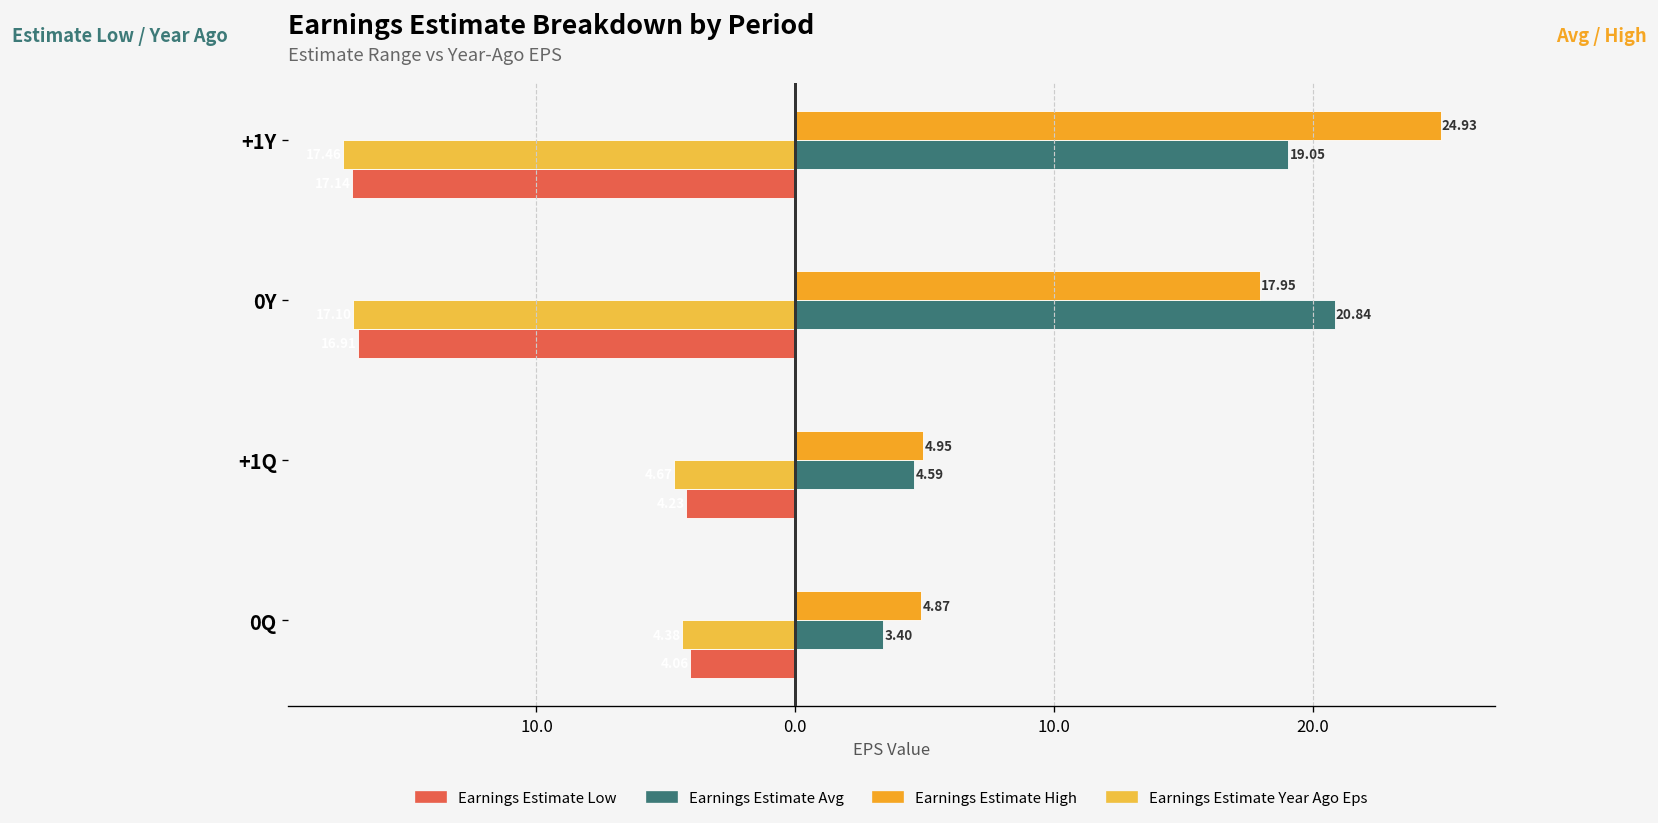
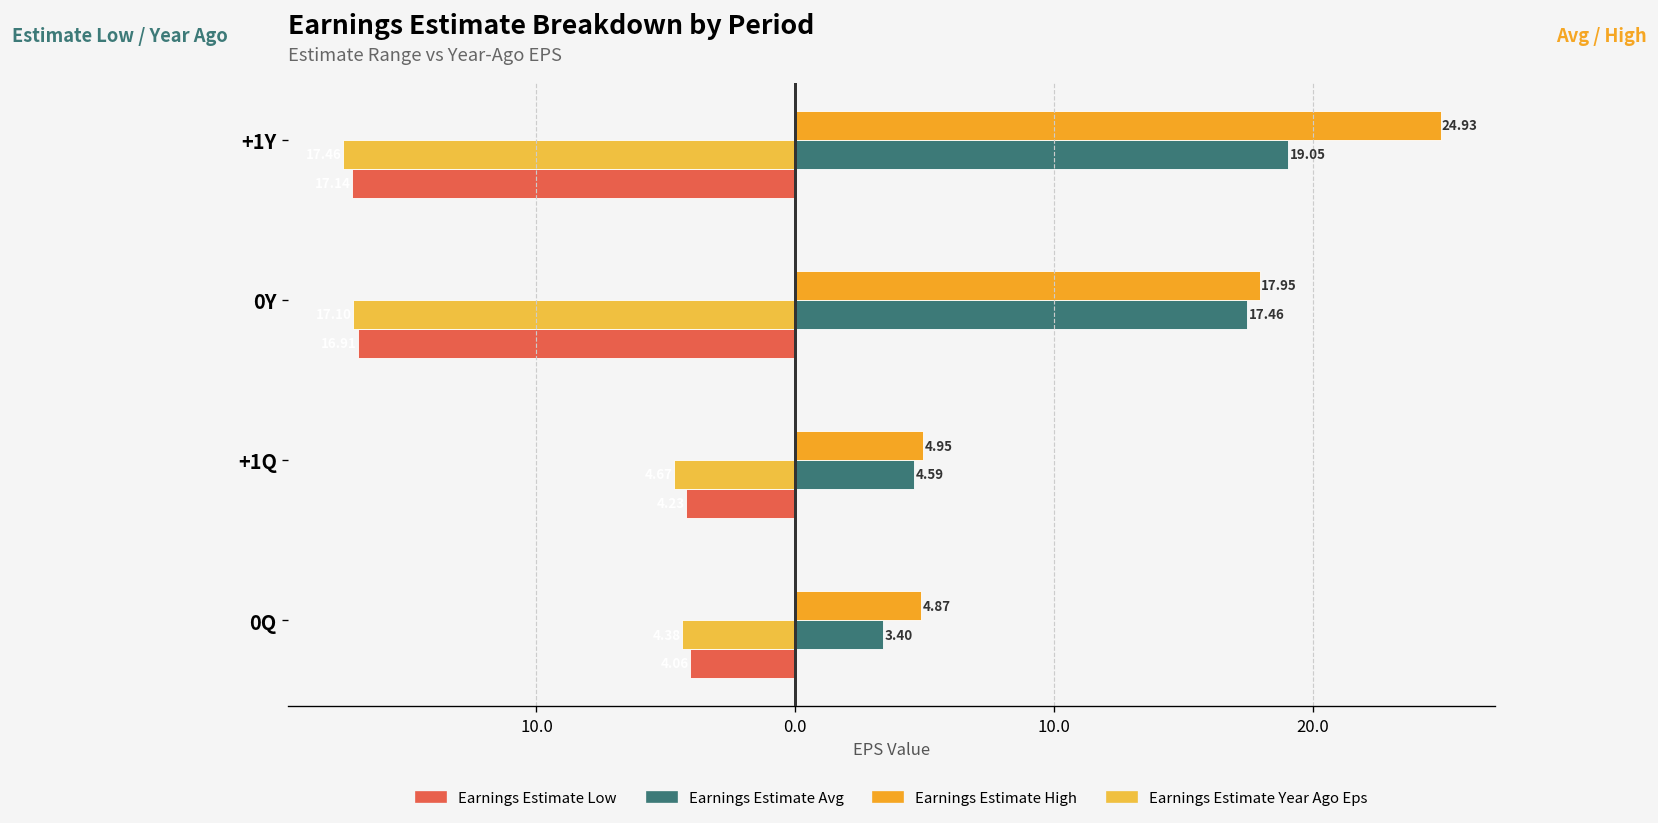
Earnings Estimate Avg, 0Y: 20.84 -> 17.46
